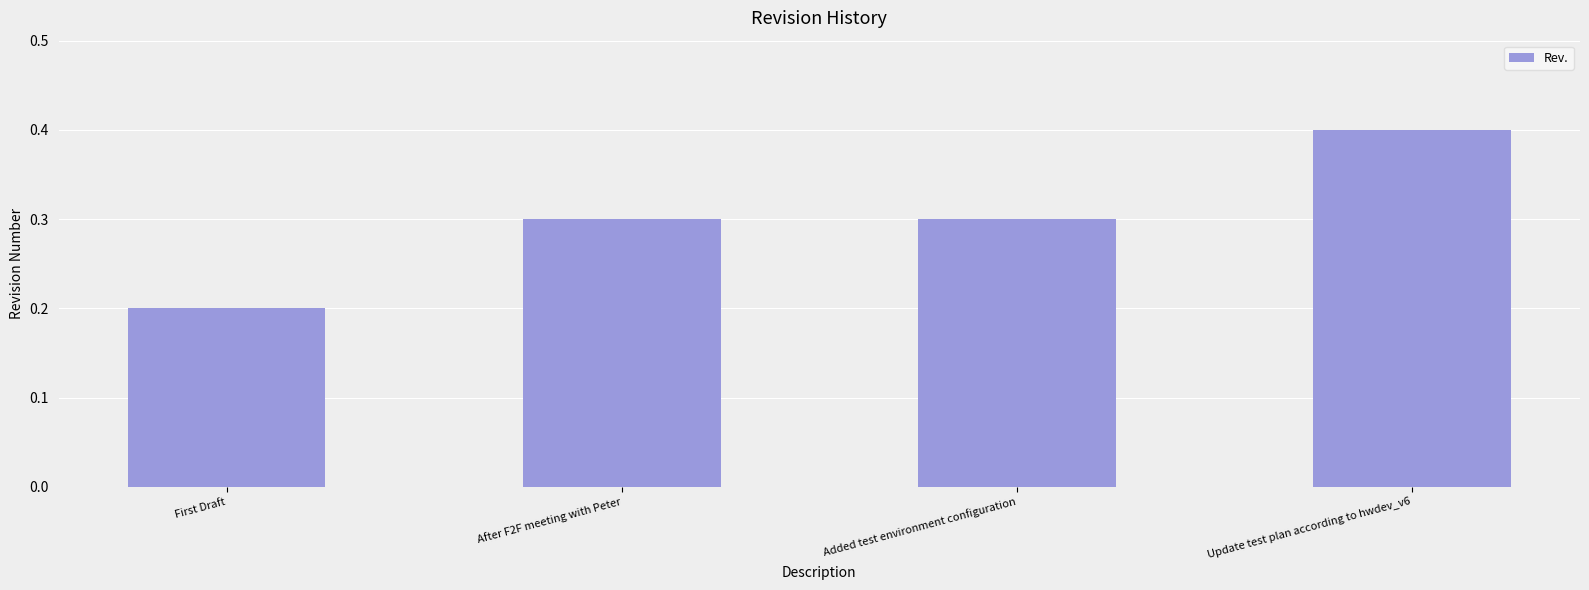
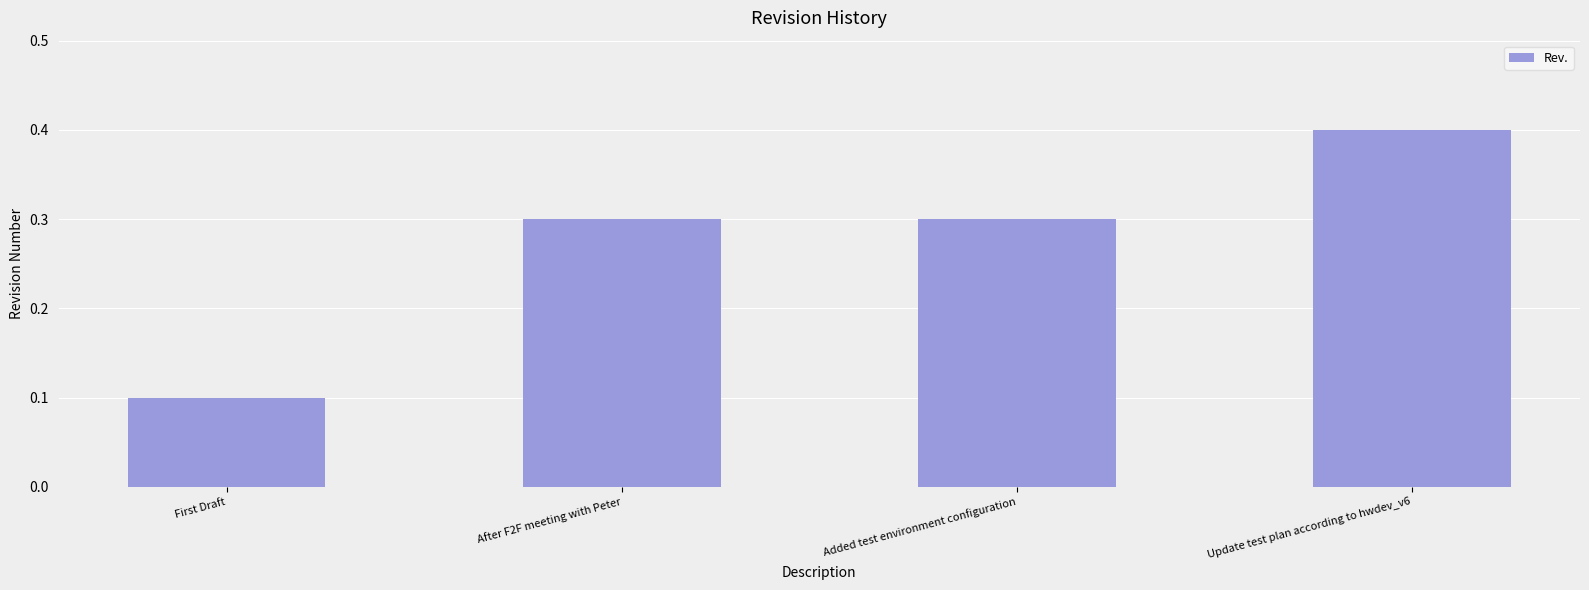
First Draft: 0.2 -> 0.1
